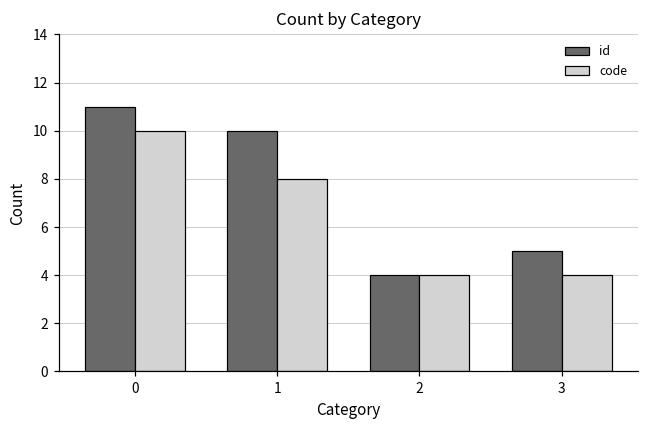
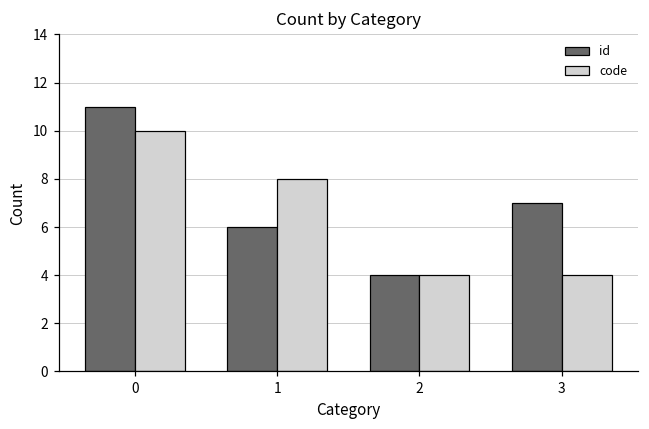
id, 1: 10 -> 6
id, 3: 5 -> 7
